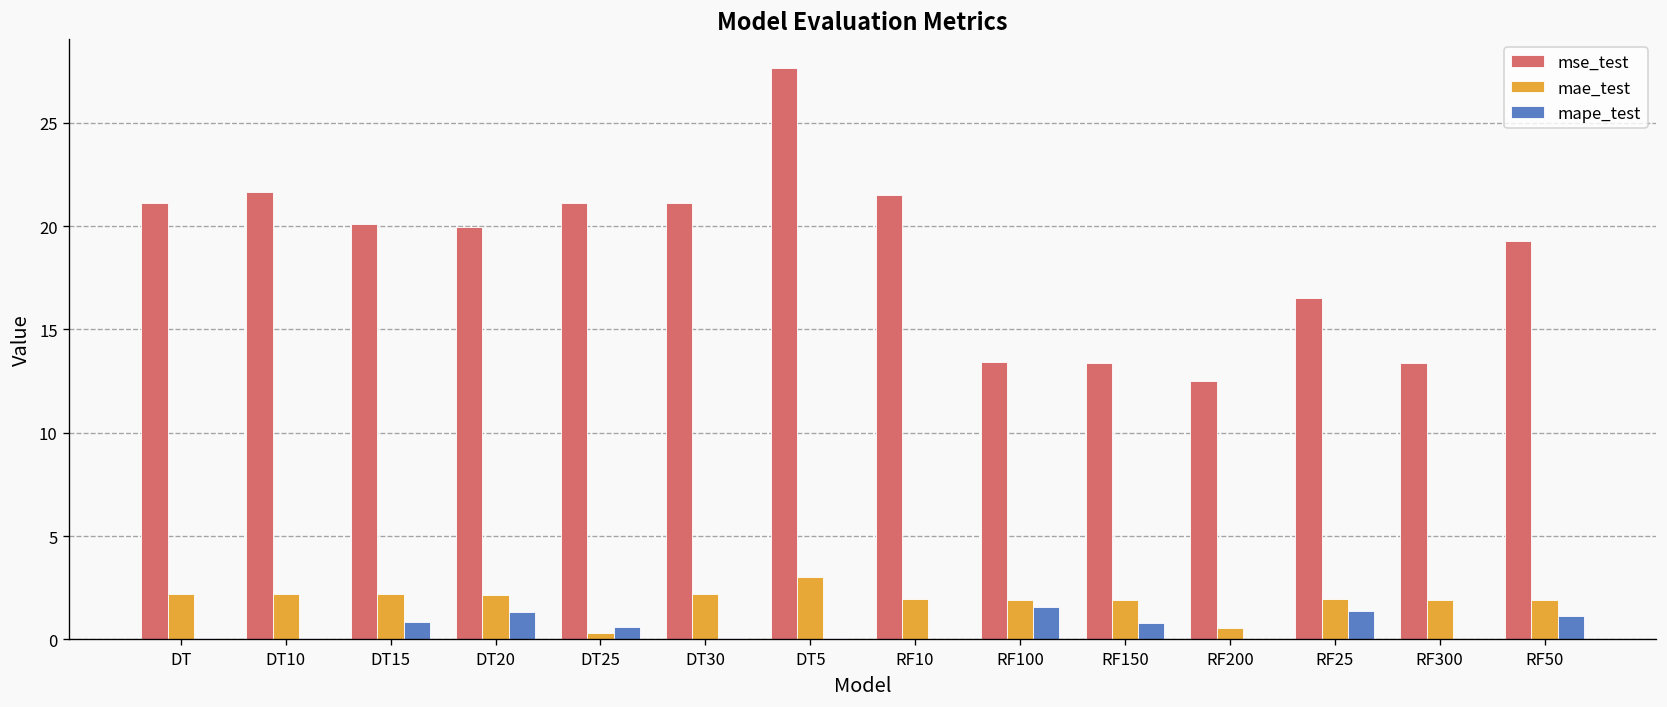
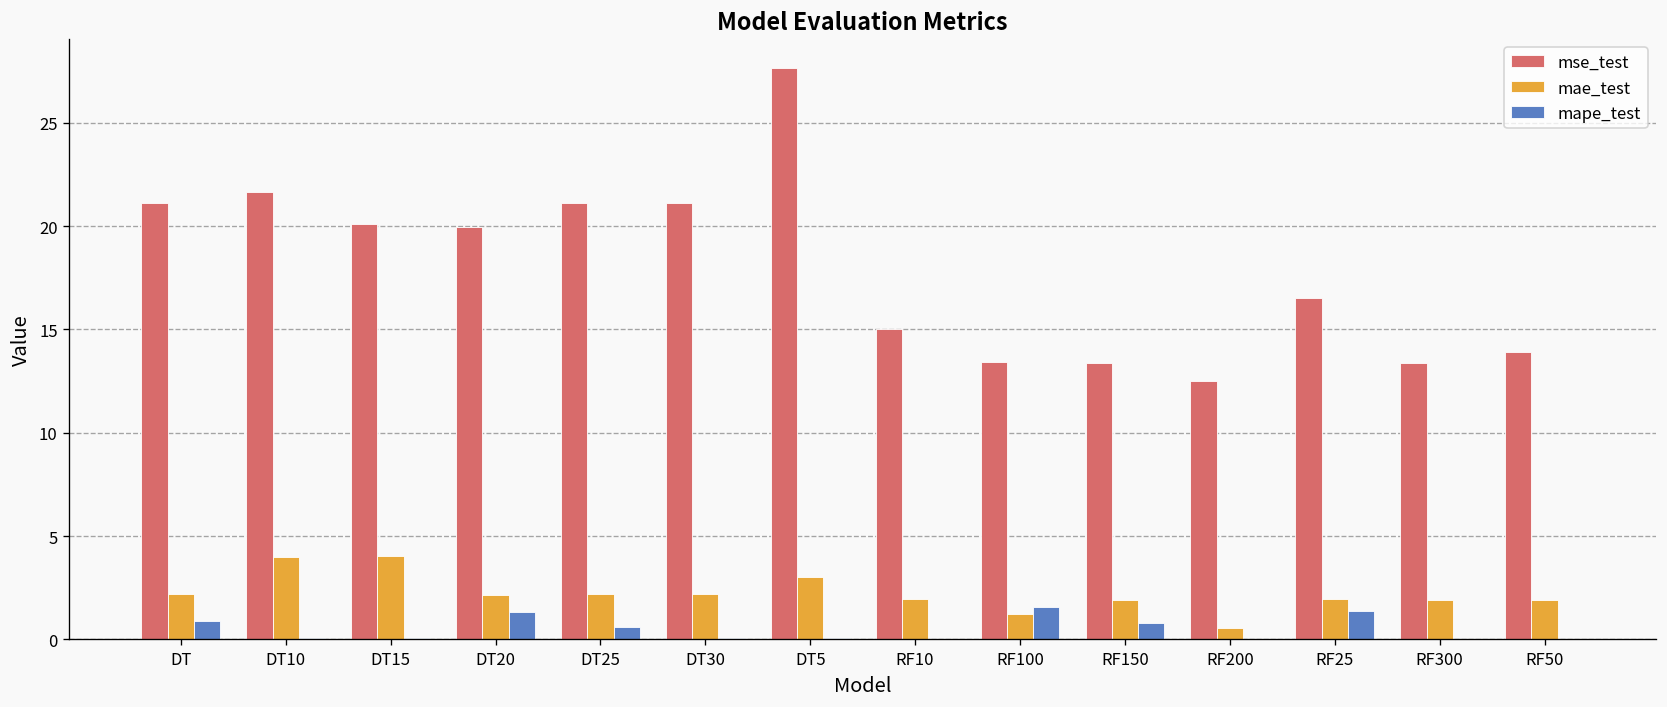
mape_test, DT: 0.1 -> 0.9
mae_test, DT10: 2.2 -> 4.0
mae_test, DT15: 2.2 -> 4.0
mape_test, DT15: 0.8 -> 0.0
mae_test, DT25: 0.3 -> 2.2
mse_test, RF10: 21.5 -> 15.0
mae_test, RF100: 1.9 -> 1.2
mse_test, RF50: 19.3 -> 13.9
mape_test, RF50: 1.1 -> 0.0
